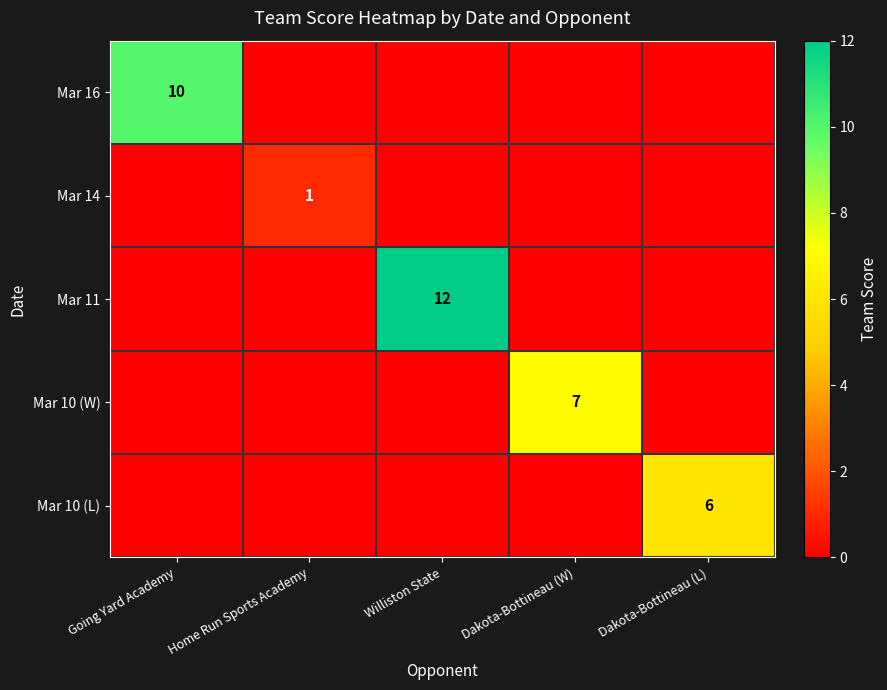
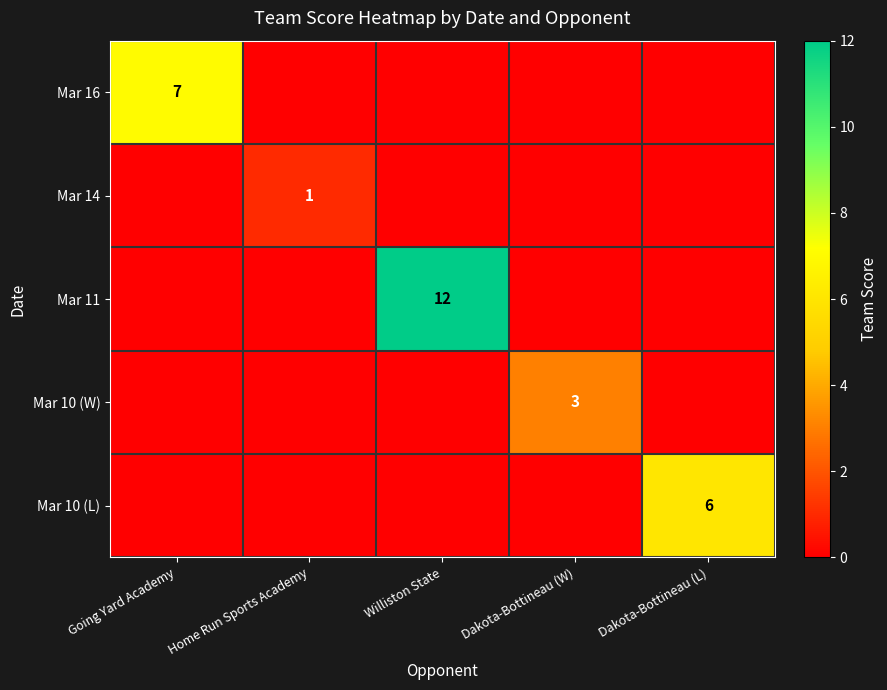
Mar 16, Going Yard Academy: 10 -> 7
Mar 10 (W), Dakota-Bottineau (W): 7 -> 3
